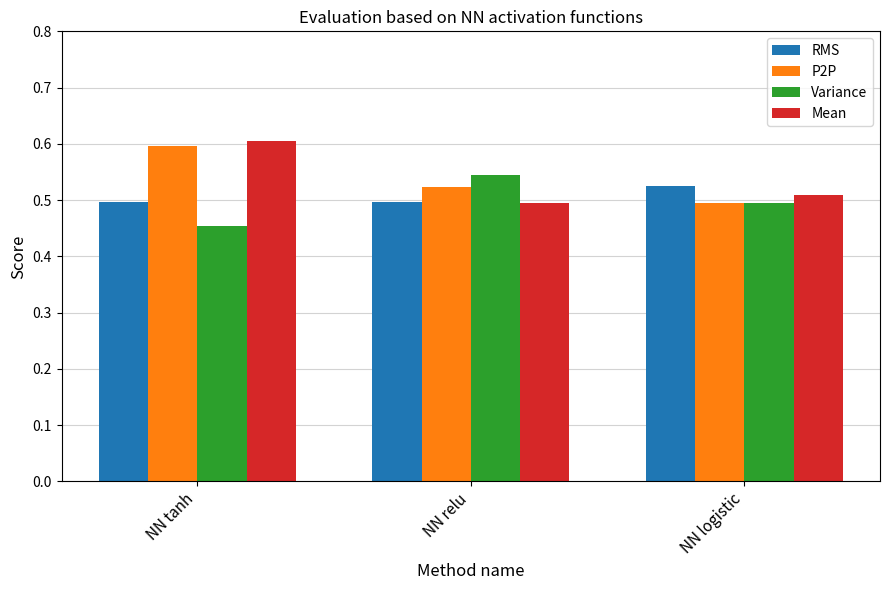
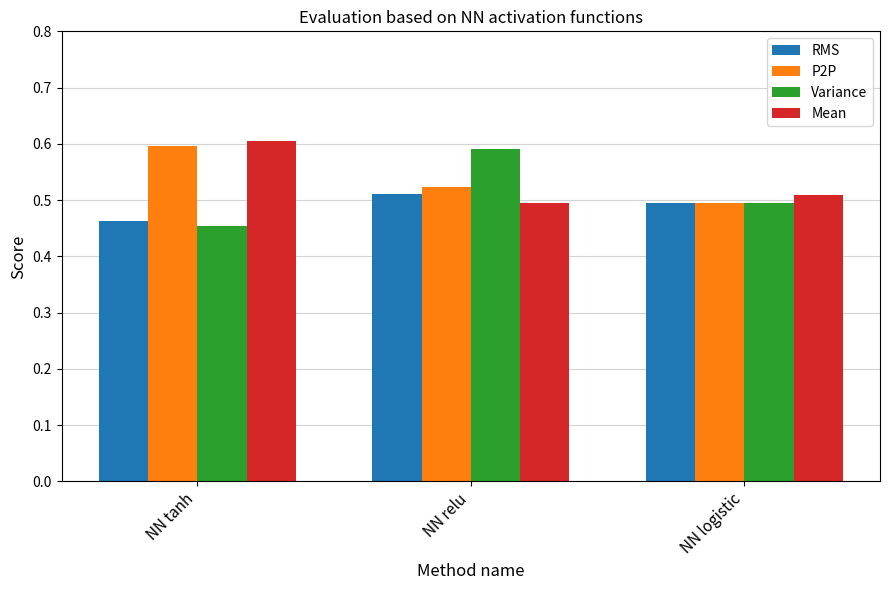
RMS, NN tanh: 0.50 -> 0.46
RMS, NN relu: 0.50 -> 0.51
Variance, NN relu: 0.54 -> 0.59
RMS, NN logistic: 0.53 -> 0.49
